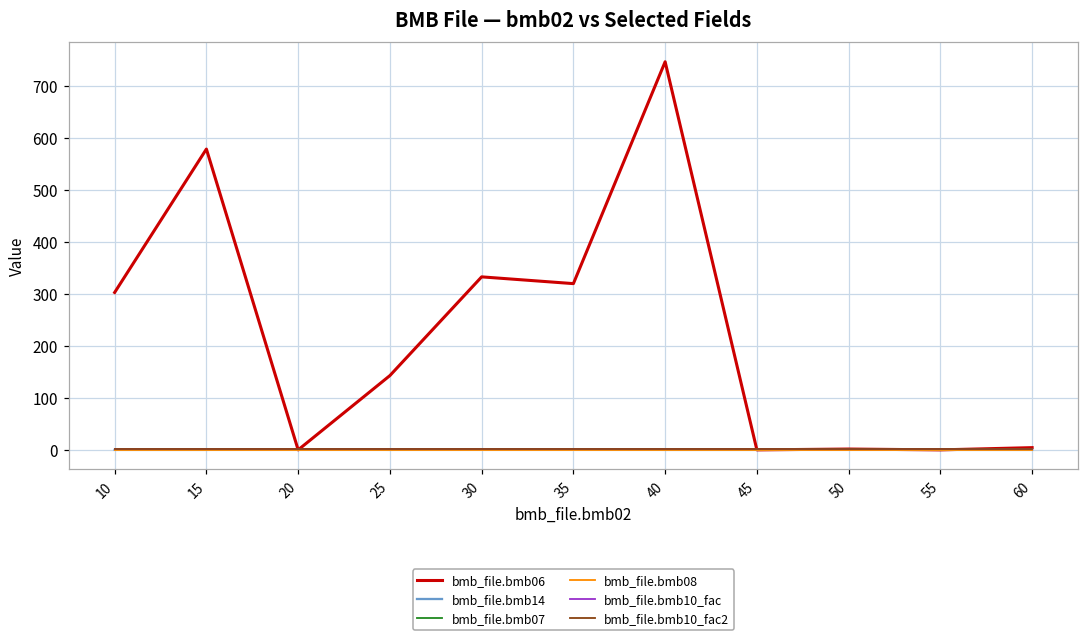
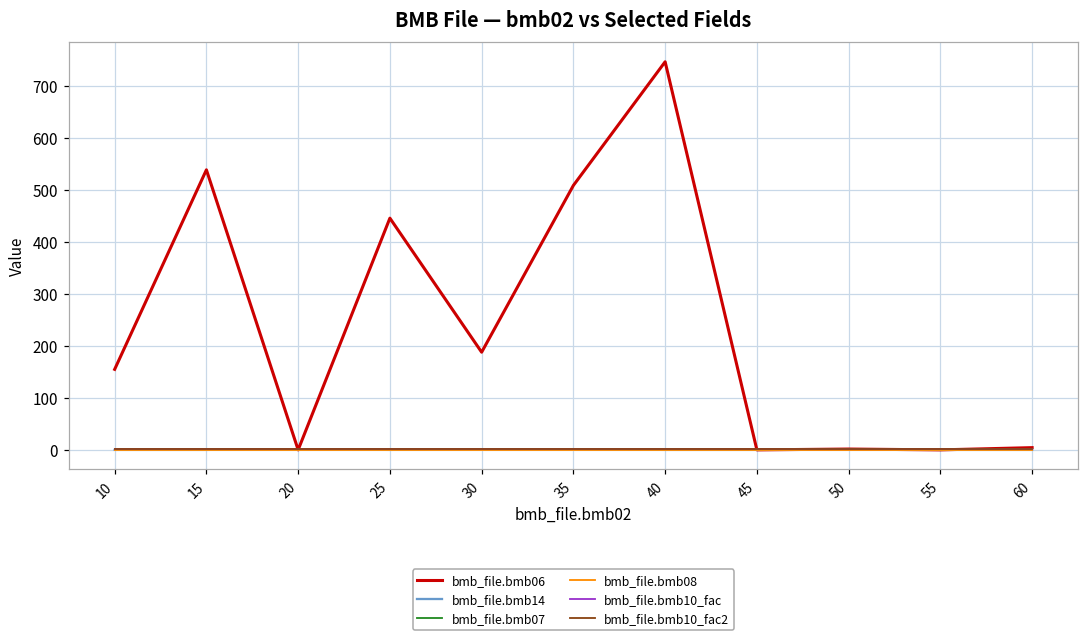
bmb_file.bmb06, 10: 300 -> 160
bmb_file.bmb06, 15: 580 -> 540
bmb_file.bmb06, 25: 140 -> 450
bmb_file.bmb06, 30: 330 -> 190
bmb_file.bmb06, 35: 320 -> 510
